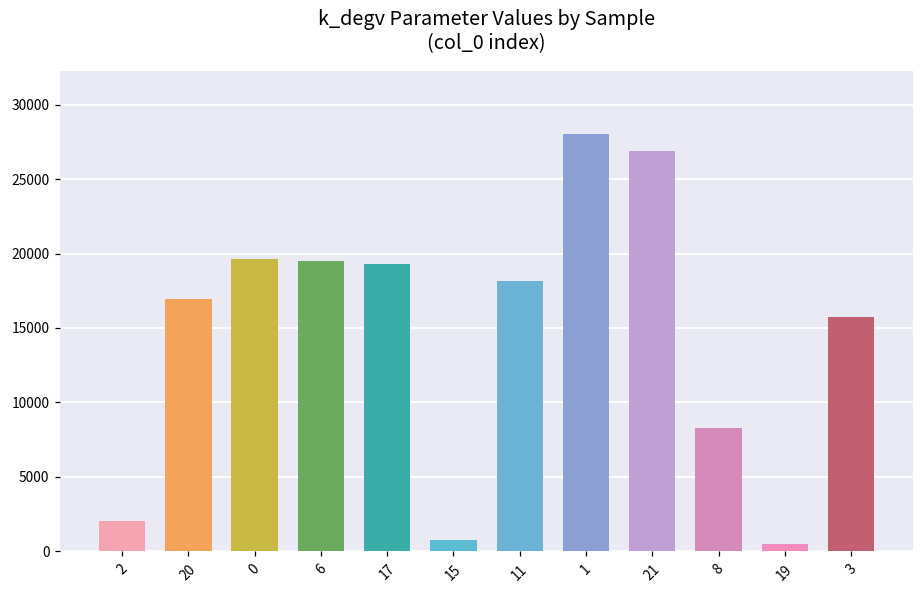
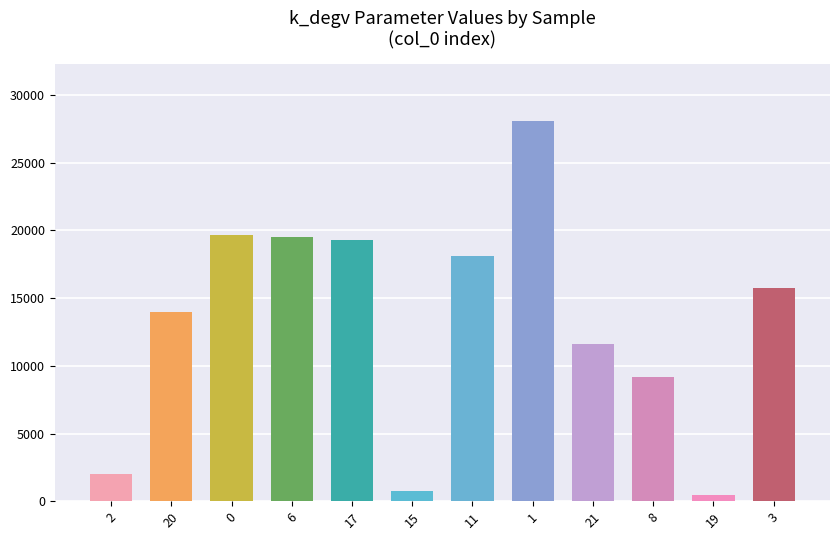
20: 16900 -> 14000
21: 26900 -> 11600
8: 8300 -> 9200
